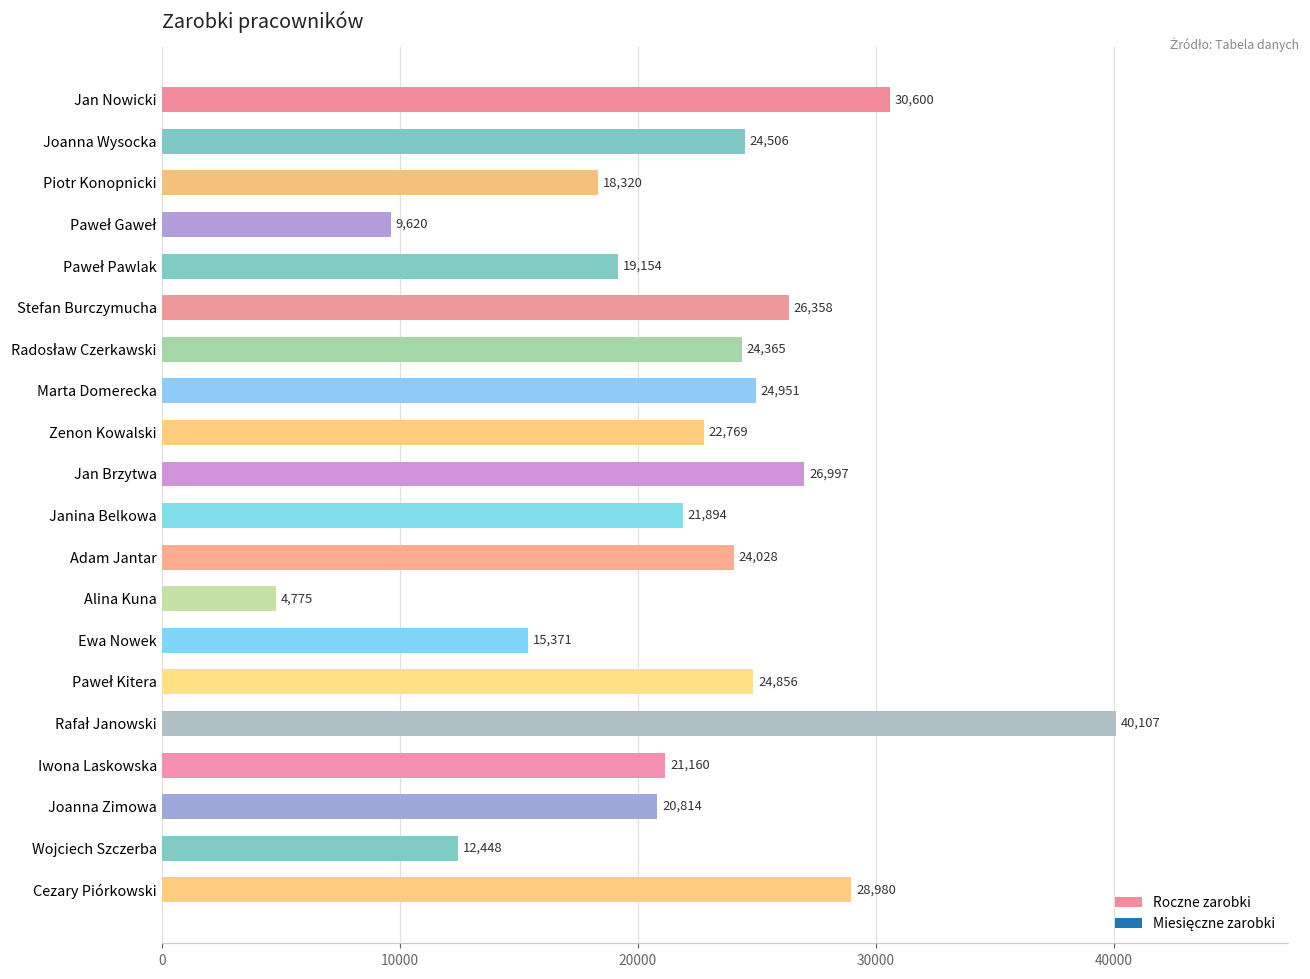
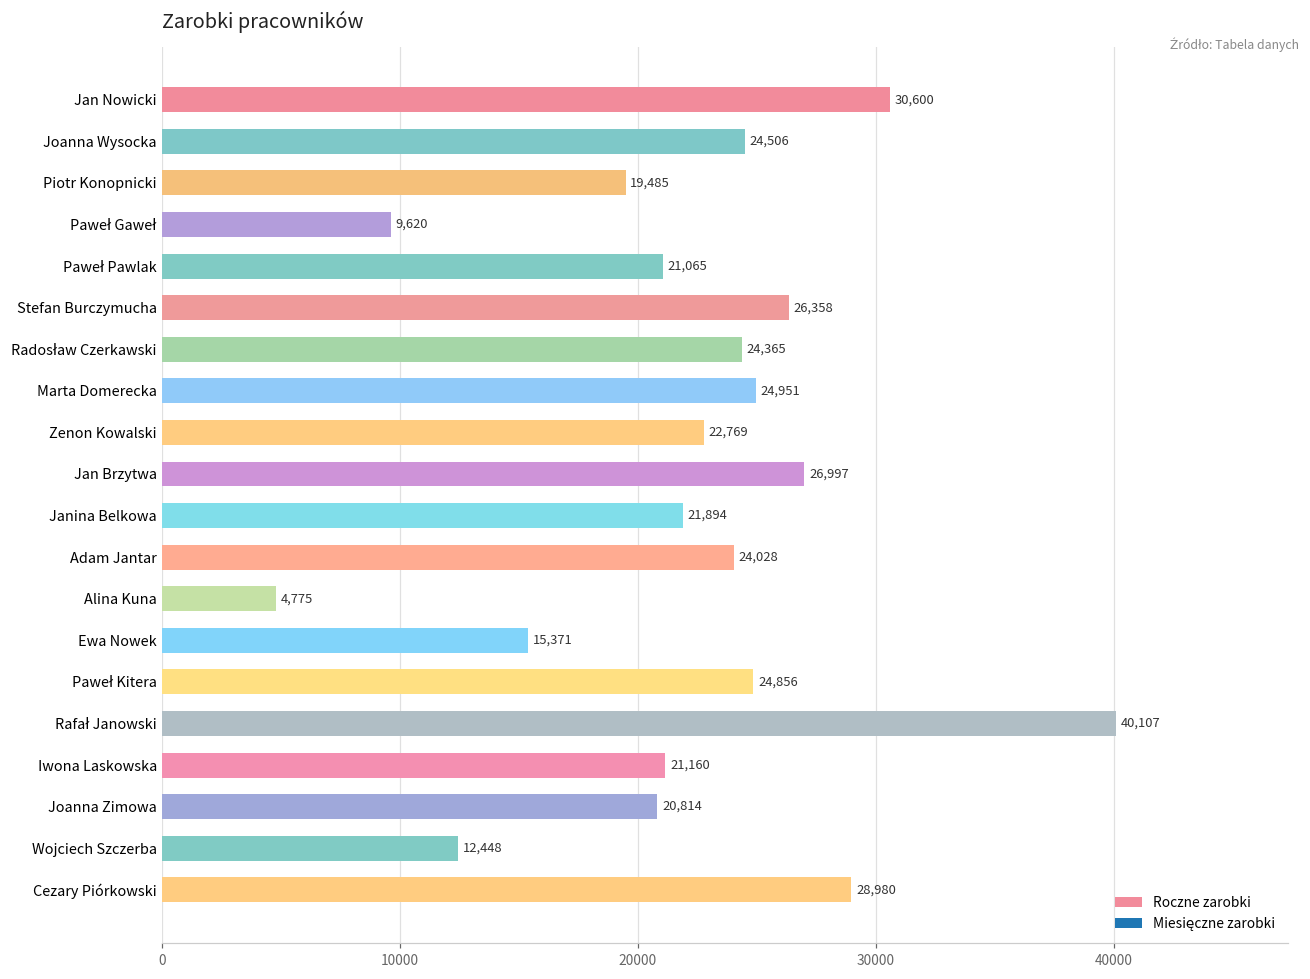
Piotr Konopnicki: 18,320 -> 19,485
Paweł Pawlak: 19,154 -> 21,065
